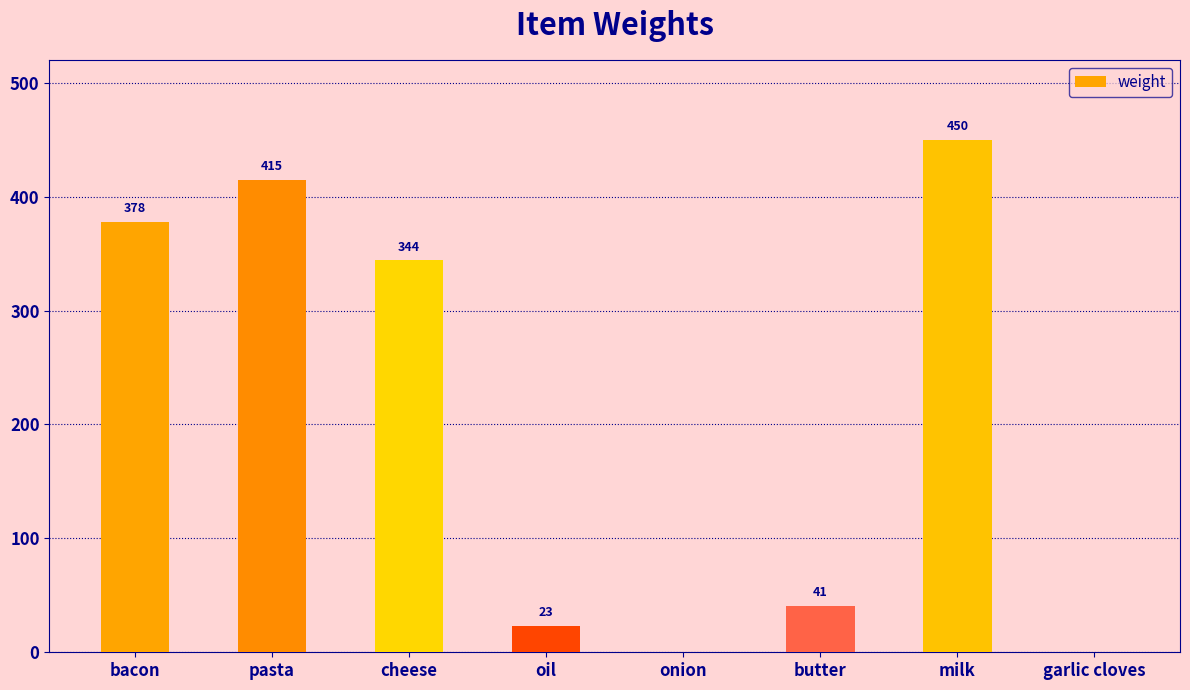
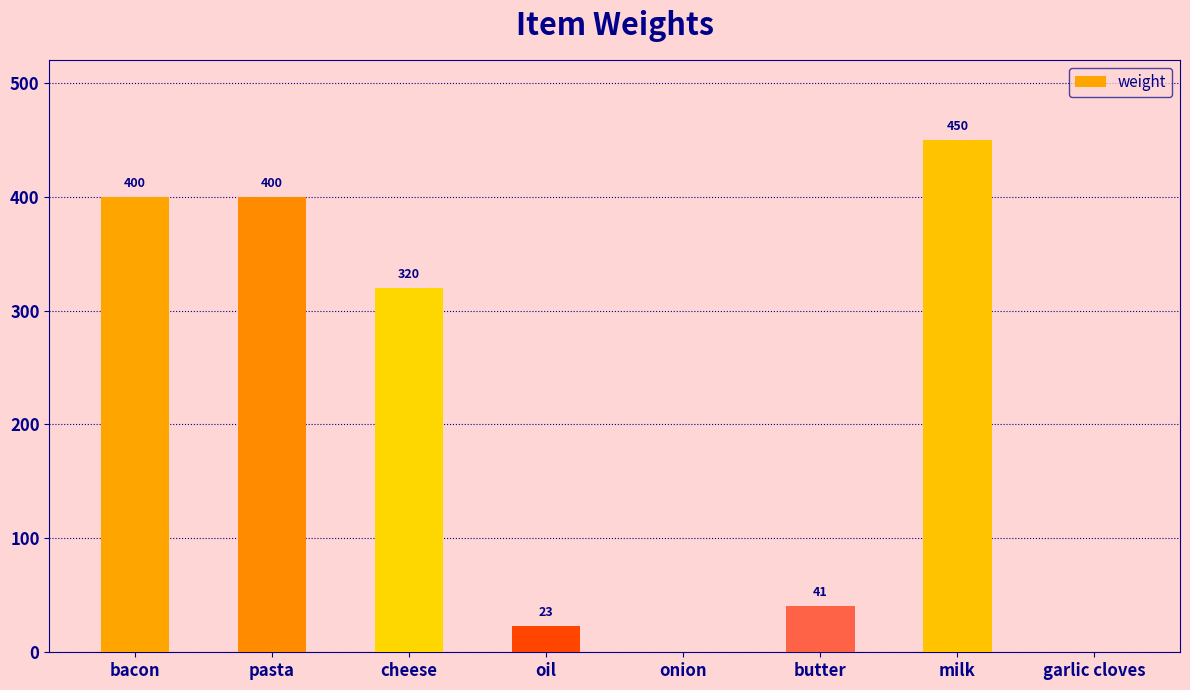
bacon: 378 -> 400
pasta: 415 -> 400
cheese: 344 -> 320
